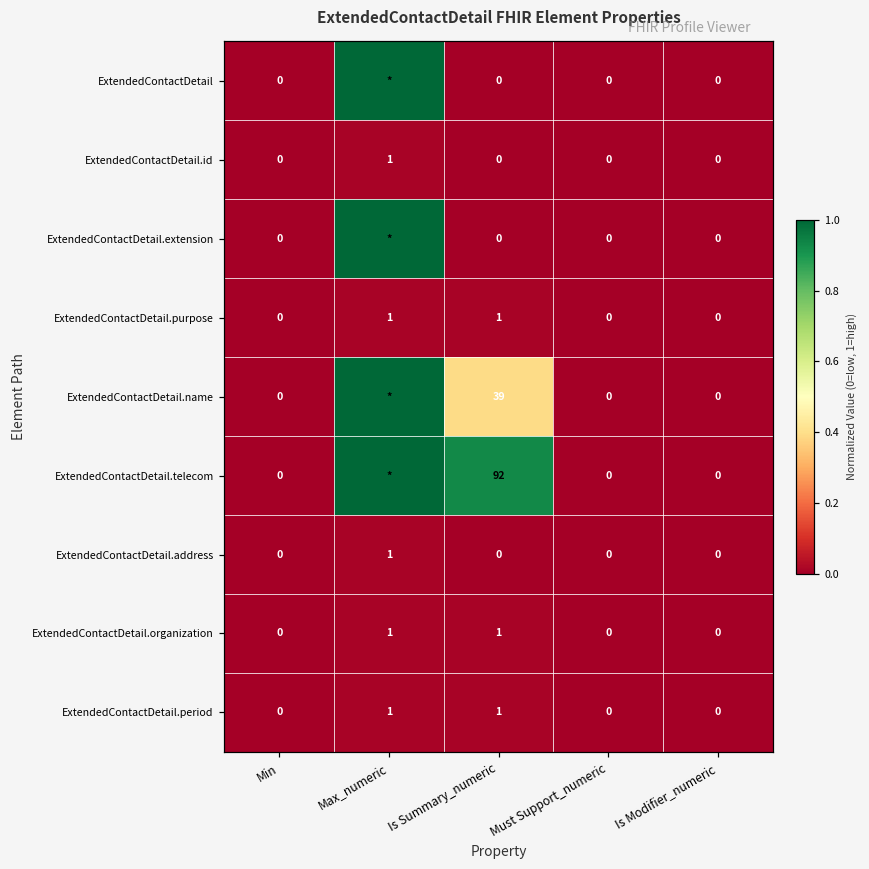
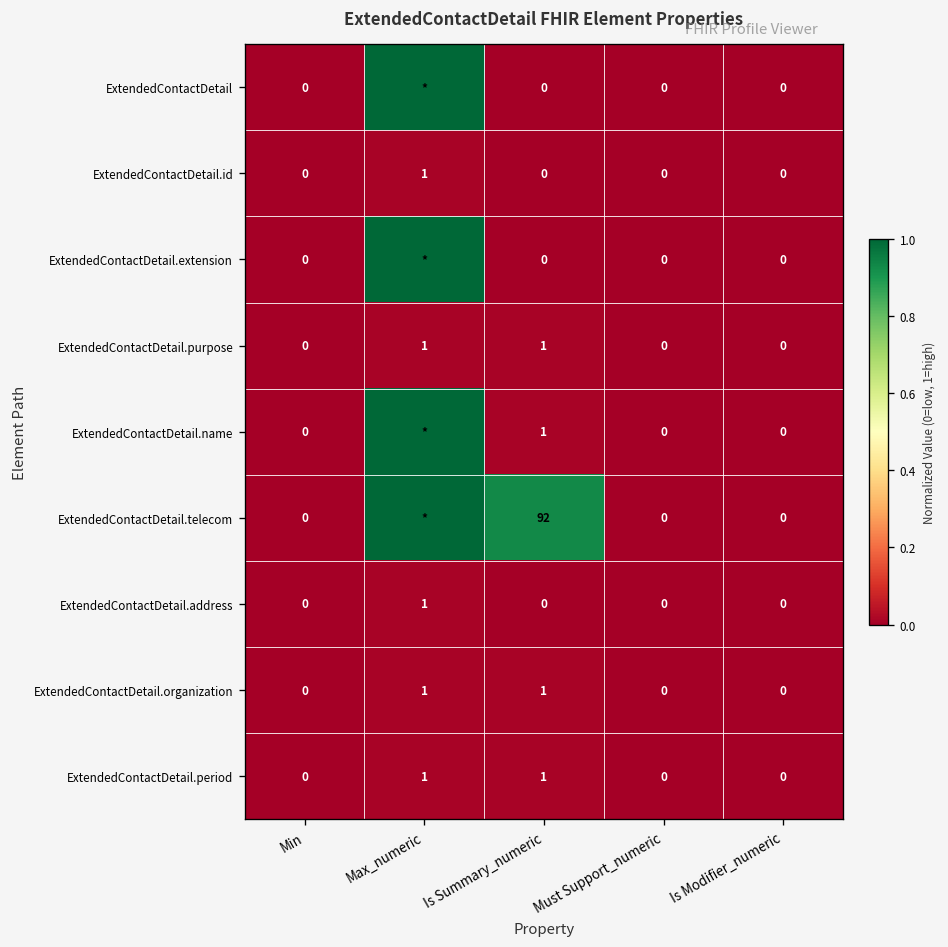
ExtendedContactDetail.name, Is Summary_numeric: 39 -> 1
